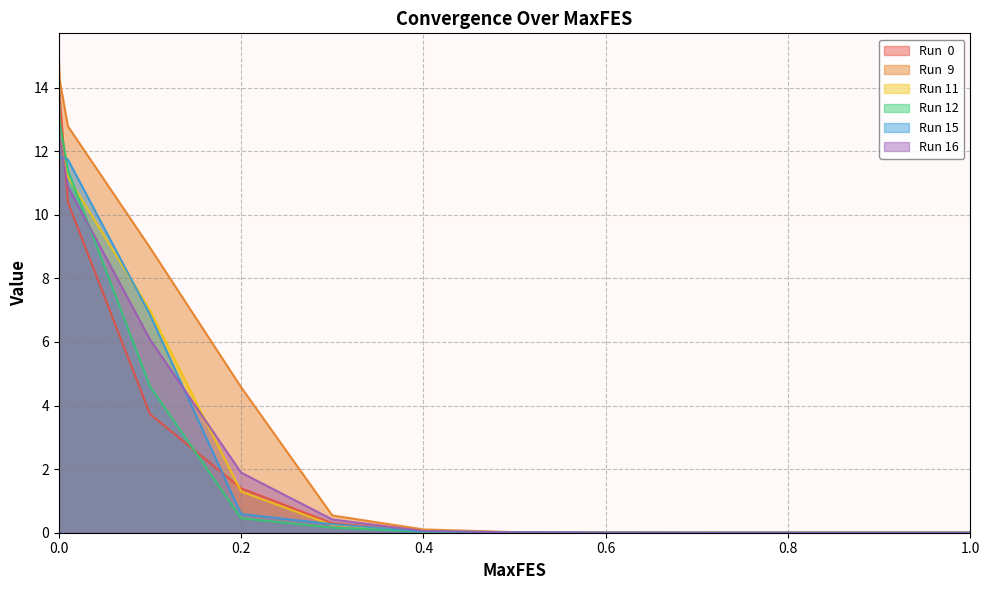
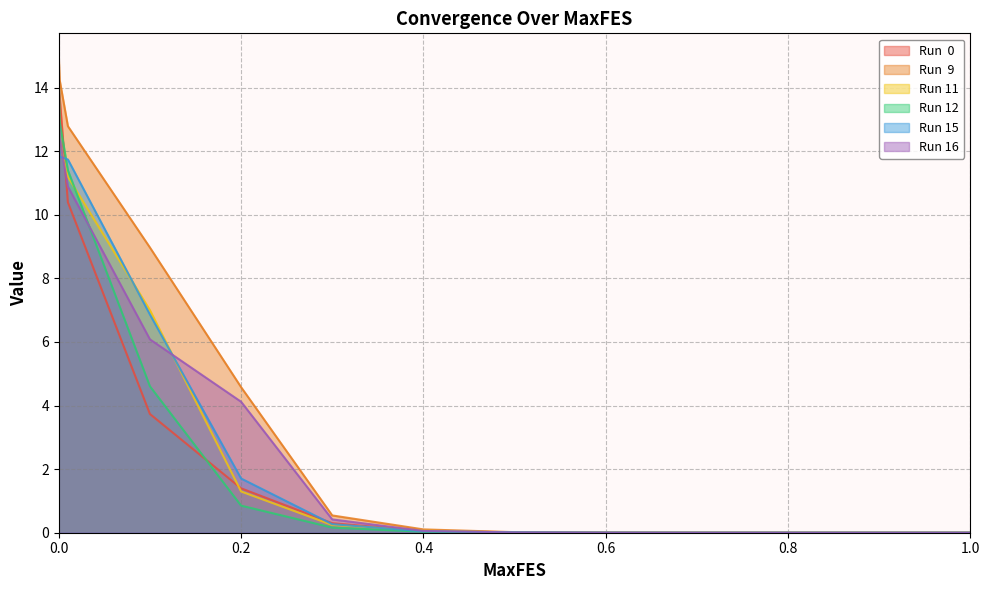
Run 12, 0.2: 0.5 -> 0.9
Run 15, 0.2: 0.6 -> 1.7
Run 16, 0.2: 1.9 -> 4.1
